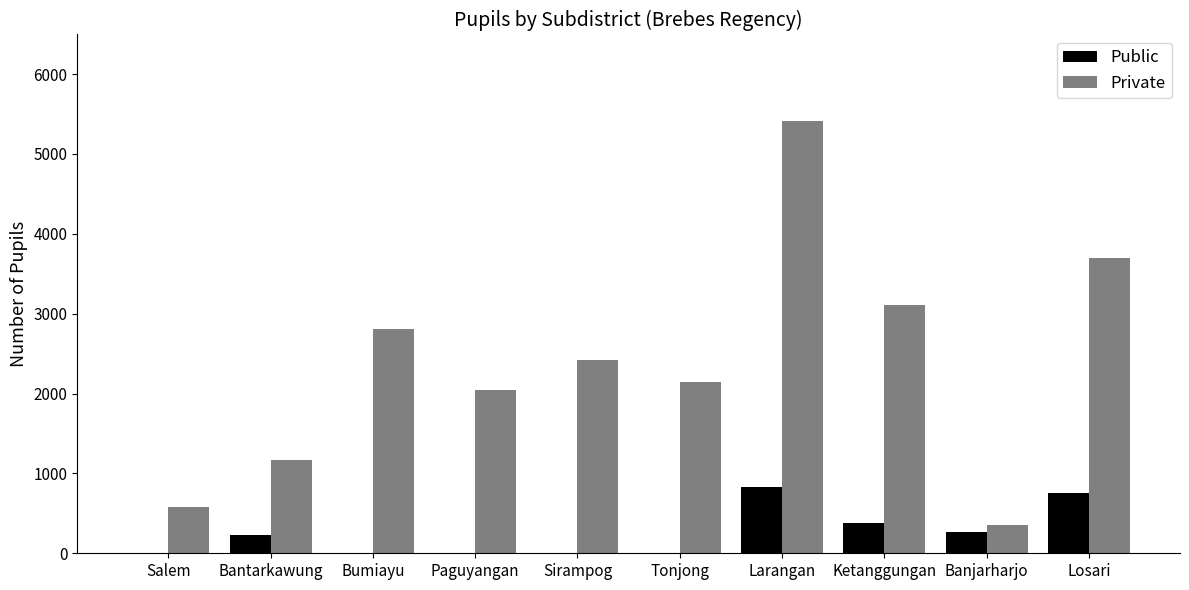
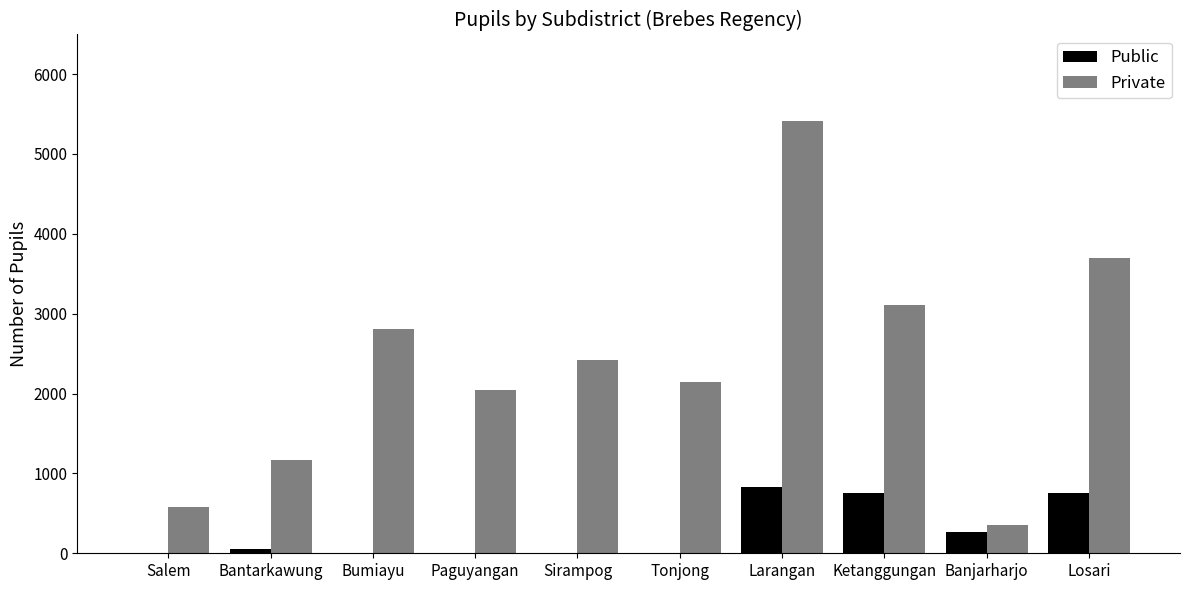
Public, Bantarkawung: 200 -> 100
Public, Ketanggungan: 400 -> 800
